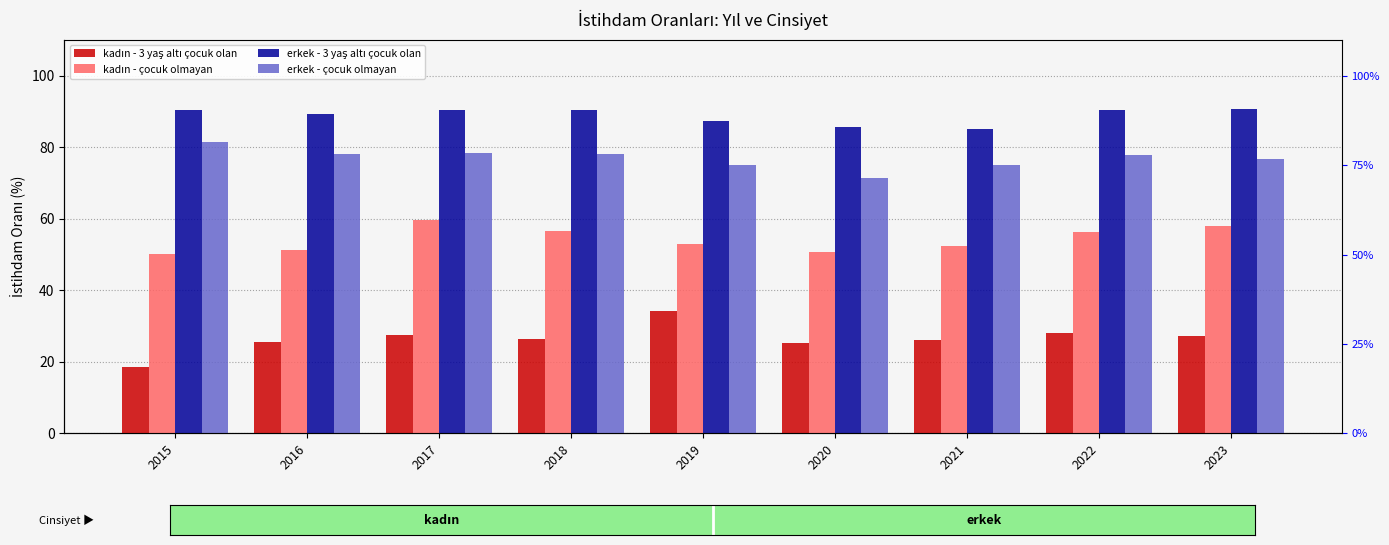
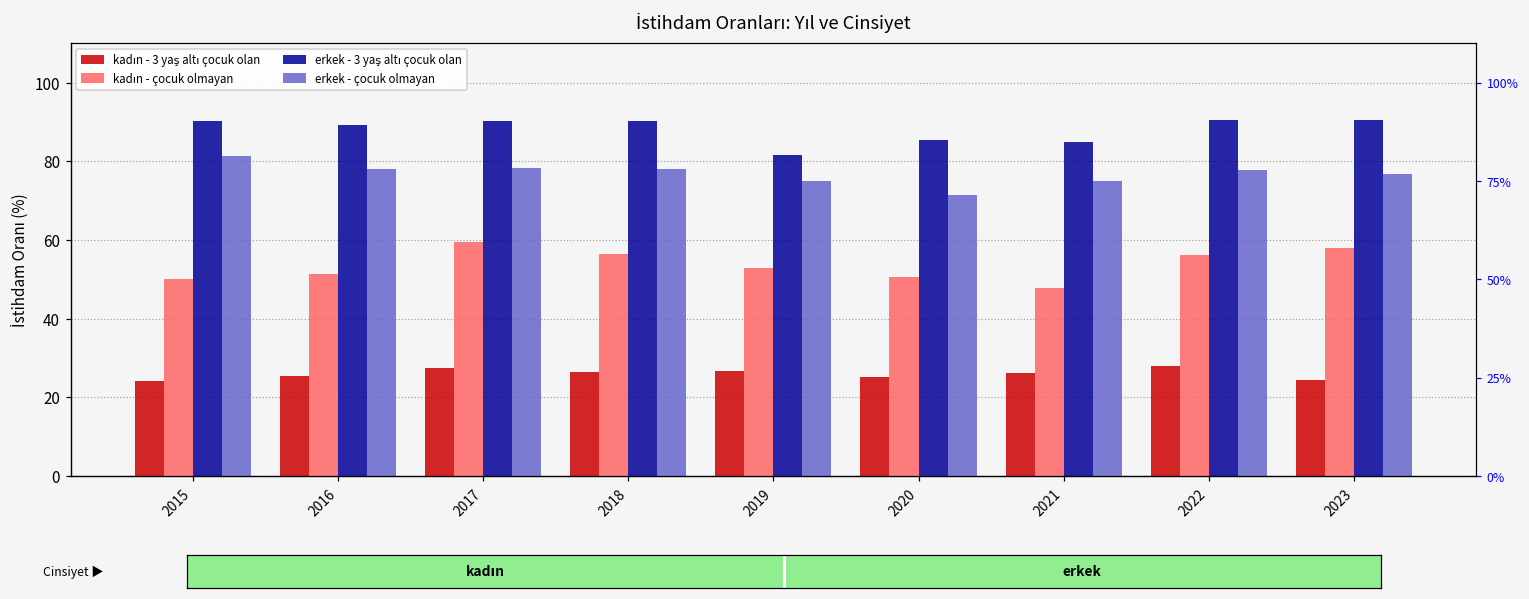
kadın - 3 yaş altı çocuk olan, 2015: 18 -> 24
kadın - 3 yaş altı çocuk olan, 2019: 34 -> 27
erkek - 3 yaş altı çocuk olan, 2019: 87 -> 82
kadın - çocuk olmayan, 2021: 52 -> 48
kadın - 3 yaş altı çocuk olan, 2023: 27 -> 24
